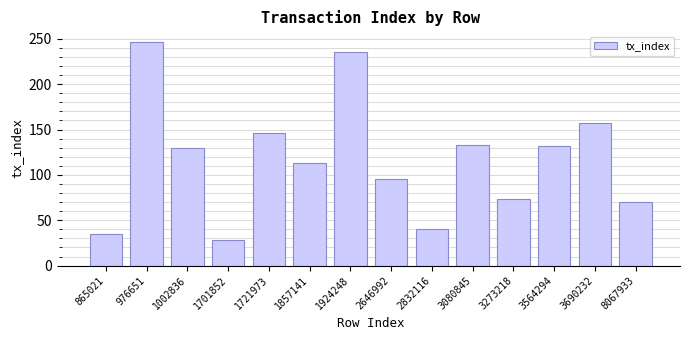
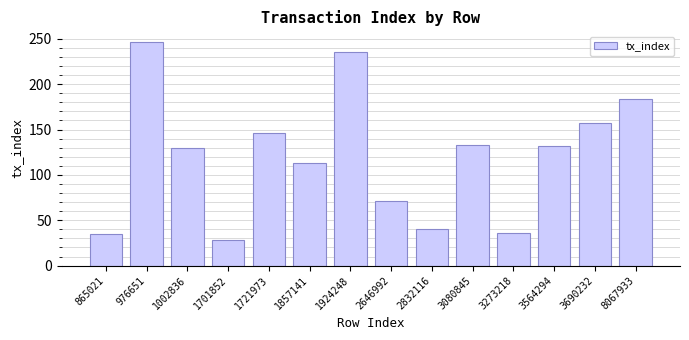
2646992: 100 -> 70
3273218: 70 -> 40
8067933: 70 -> 180
